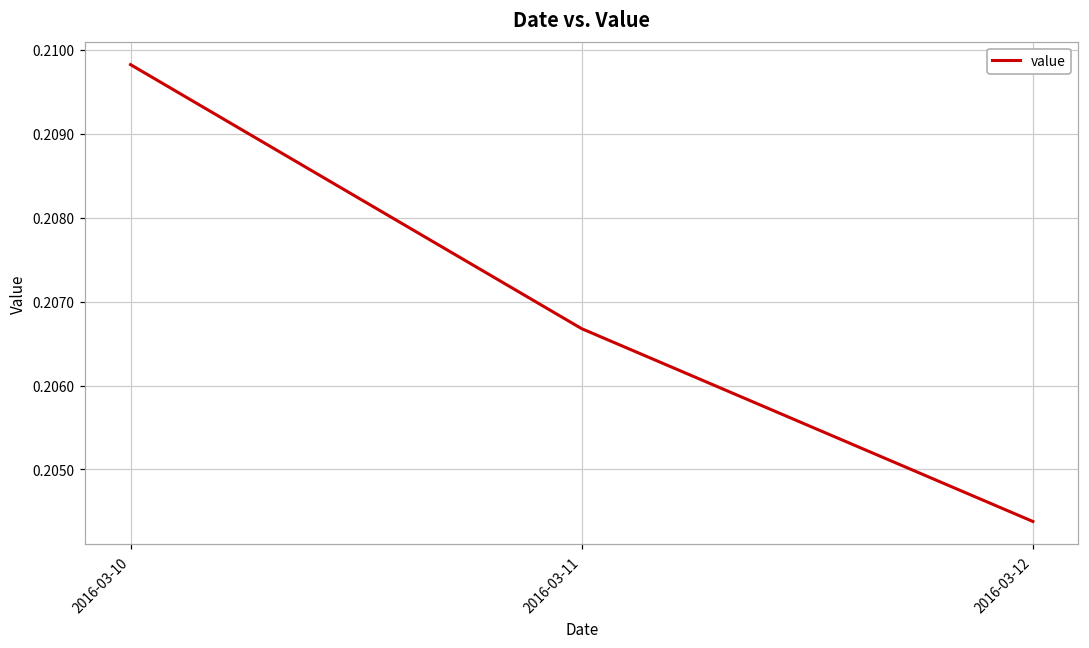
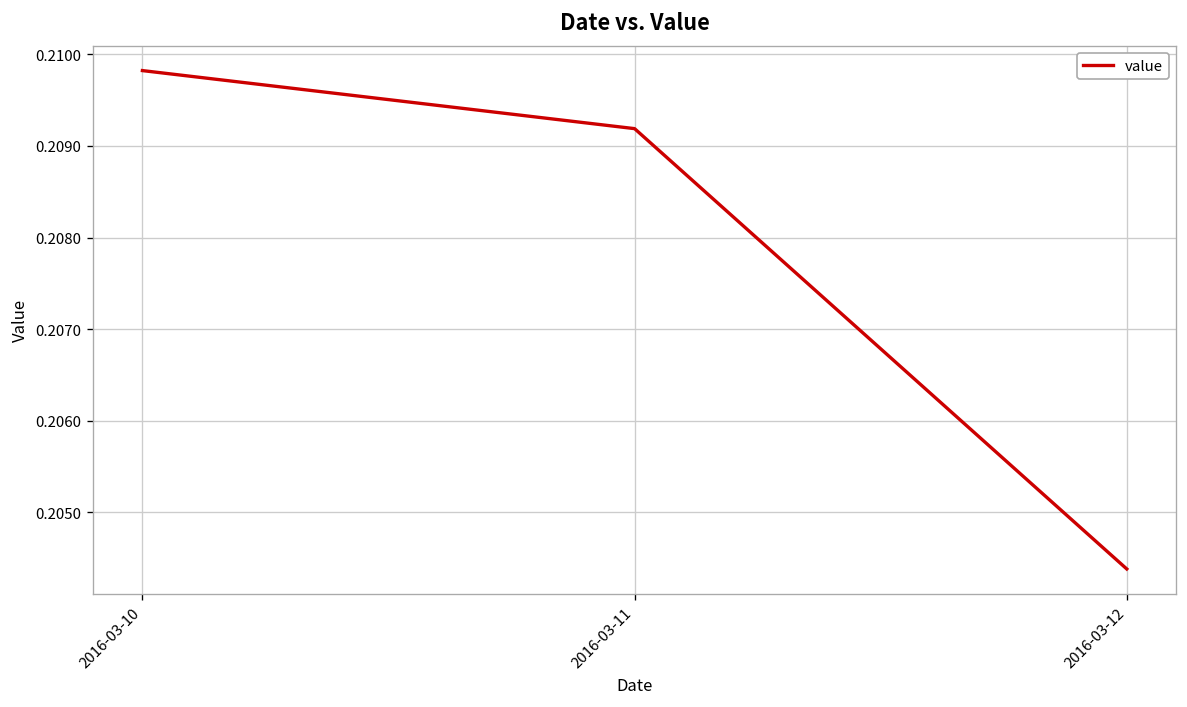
2016-03-11: 0.2067 -> 0.2092
